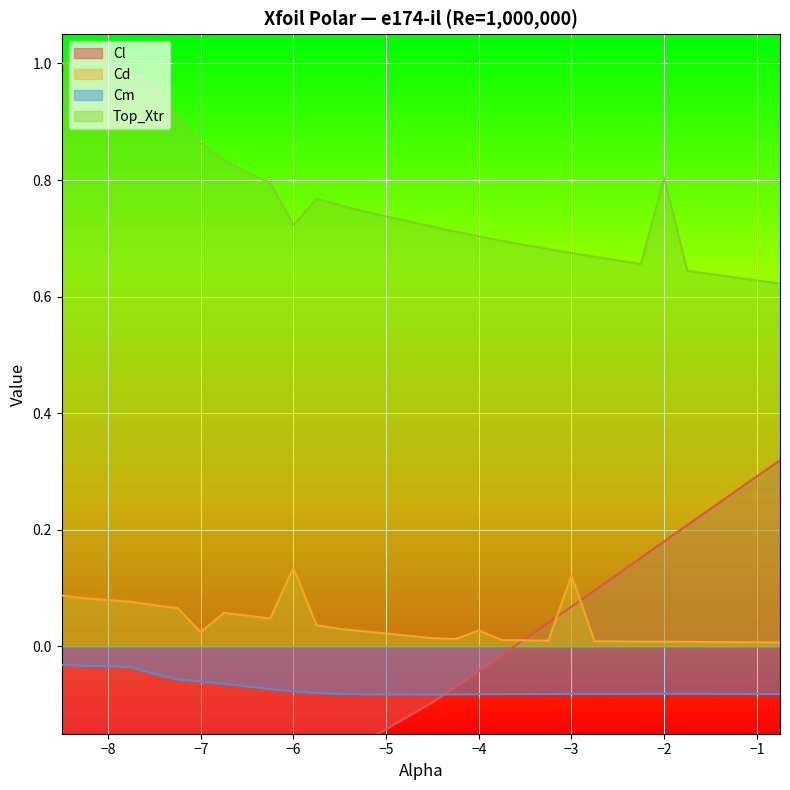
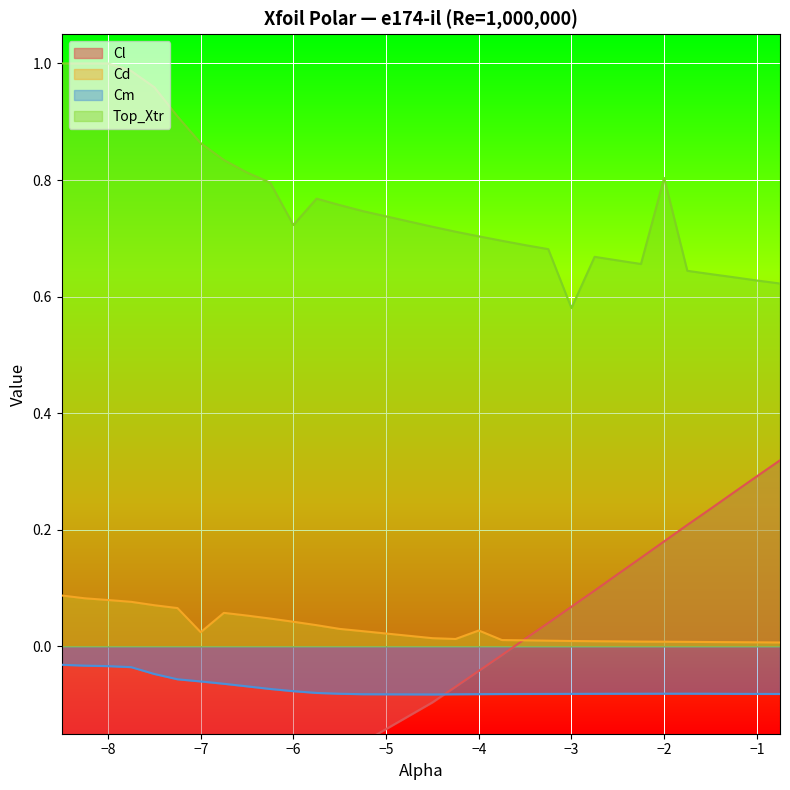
Cd, −6: 0.13 -> 0.04
Cd, −3: 0.12 -> 0.01
Top_Xtr, −3: 0.67 -> 0.58
